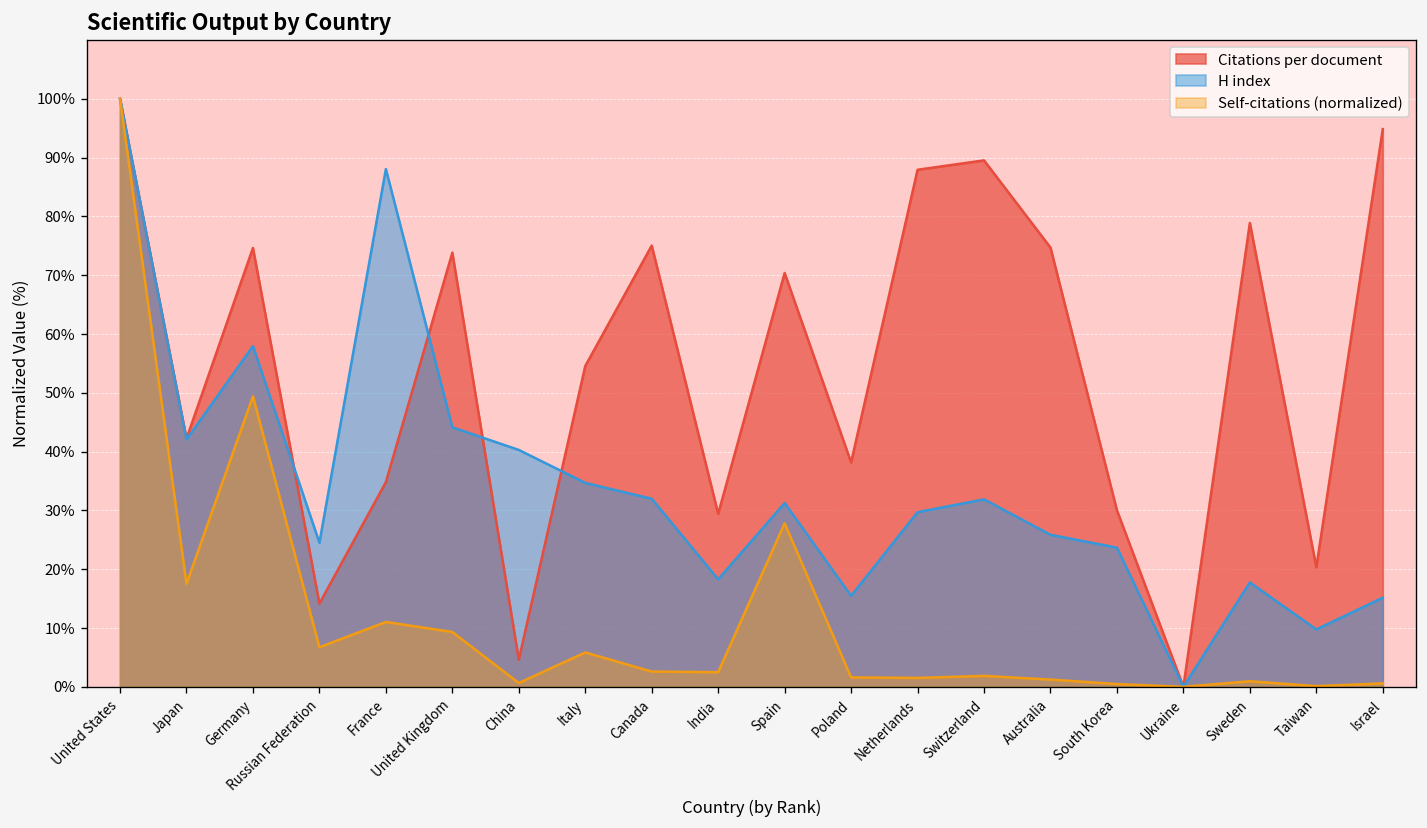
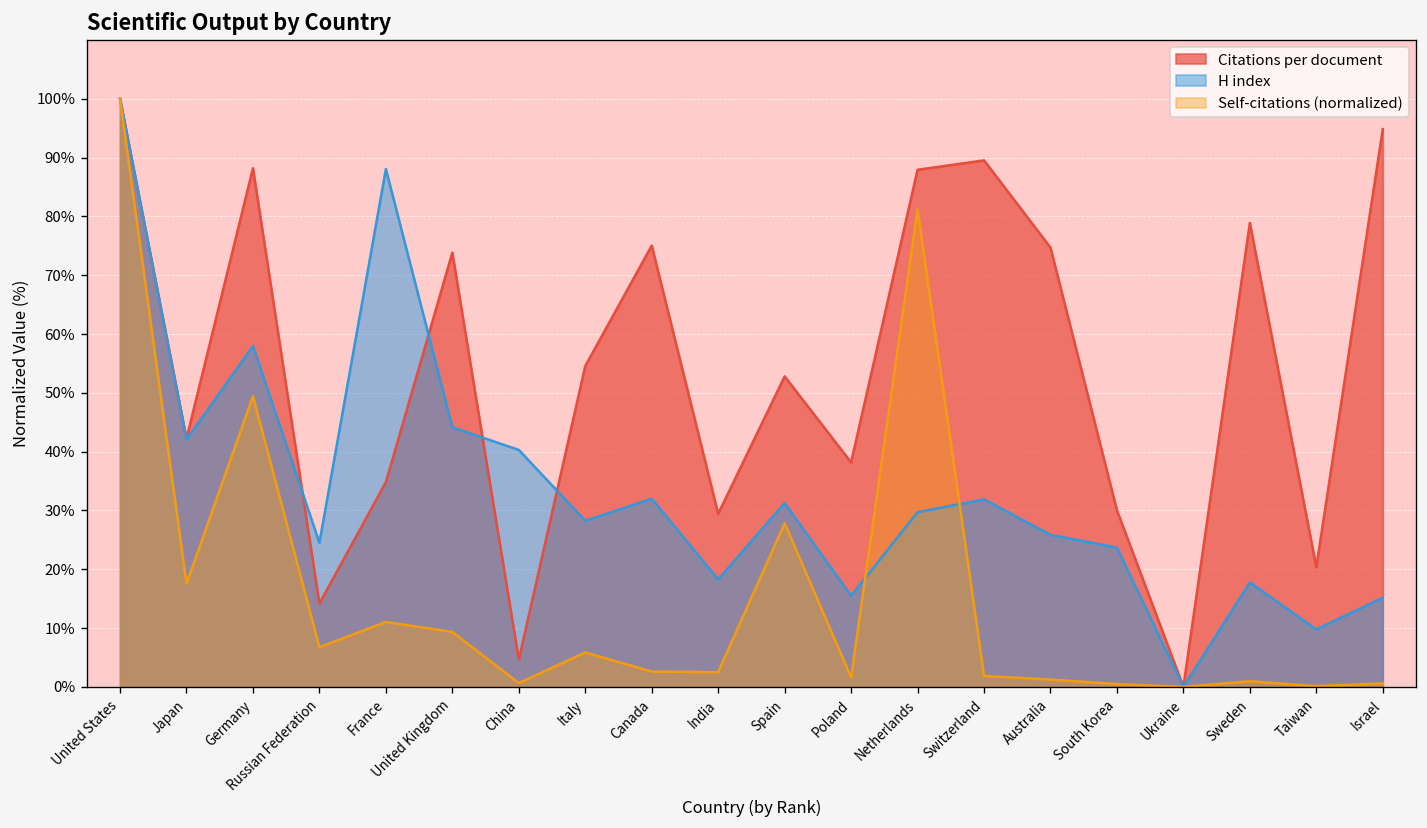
Citations per document, Germany: 75% -> 88%
H index, Italy: 35% -> 28%
Citations per document, Spain: 70% -> 53%
Self-citations (normalized), Netherlands: 2% -> 81%
